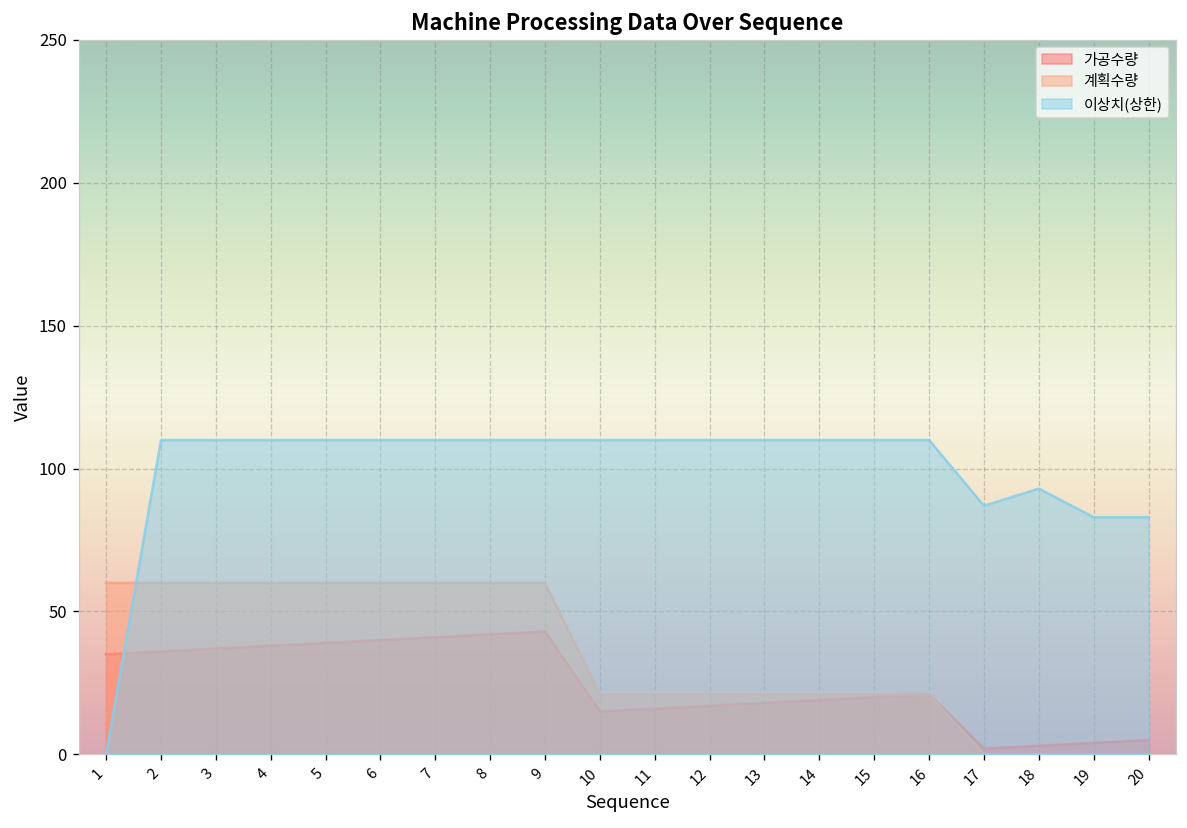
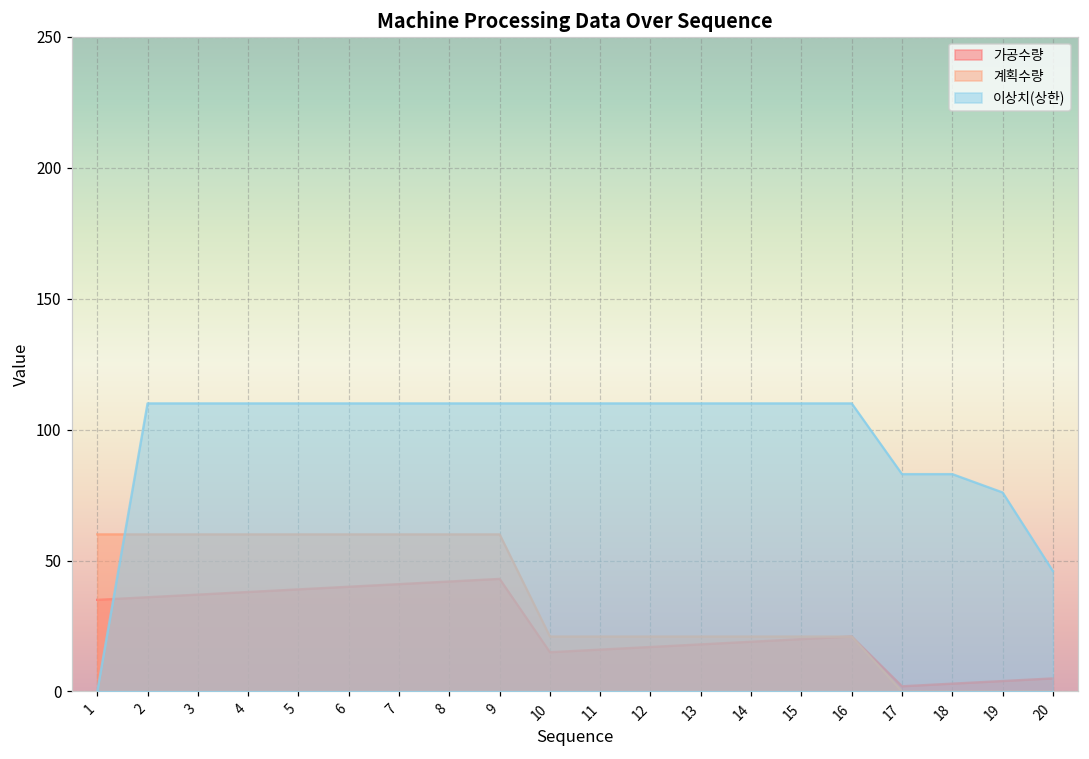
이상치(상한), 17: 87 -> 83
이상치(상한), 18: 93 -> 83
이상치(상한), 19: 83 -> 76
이상치(상한), 20: 83 -> 46
